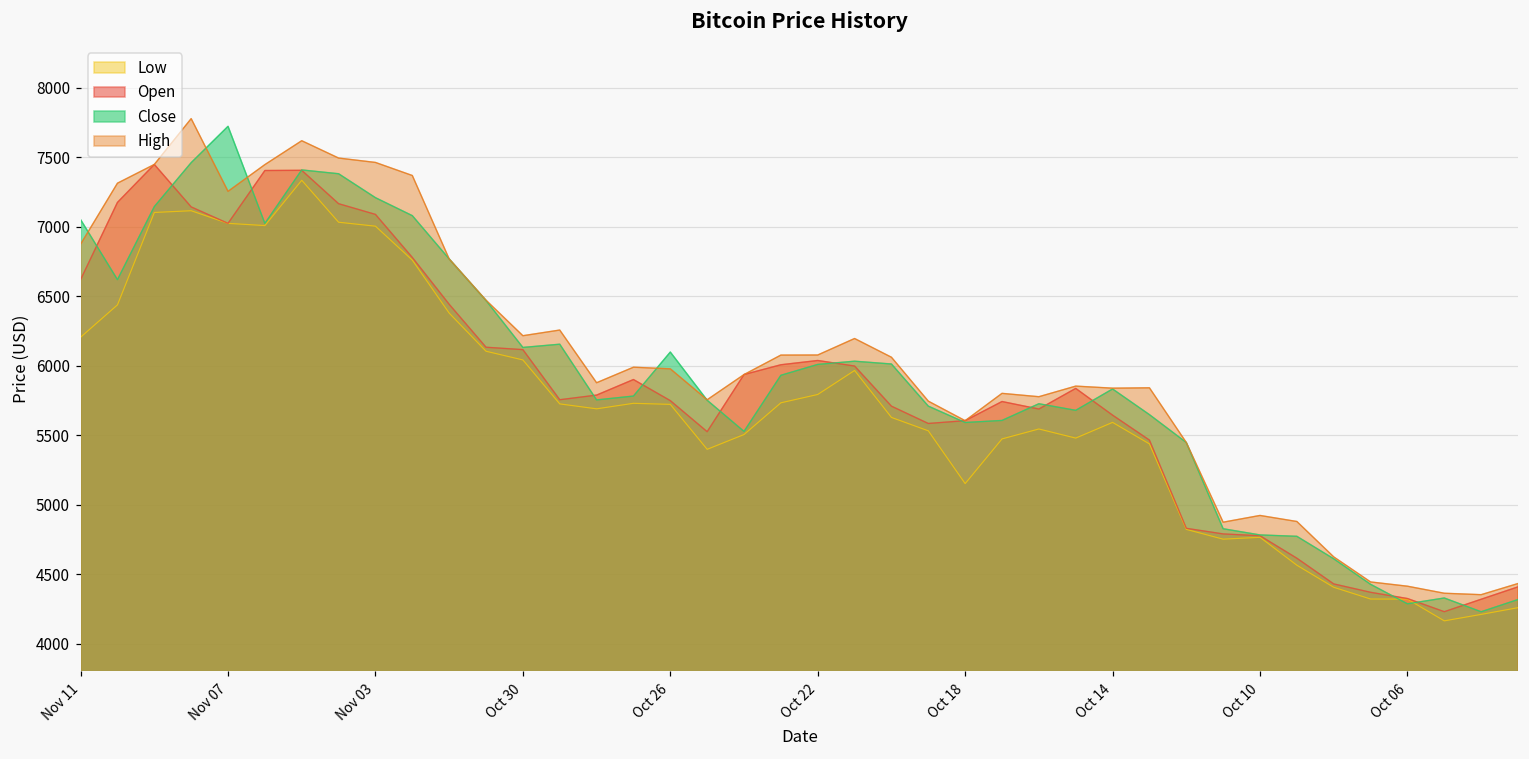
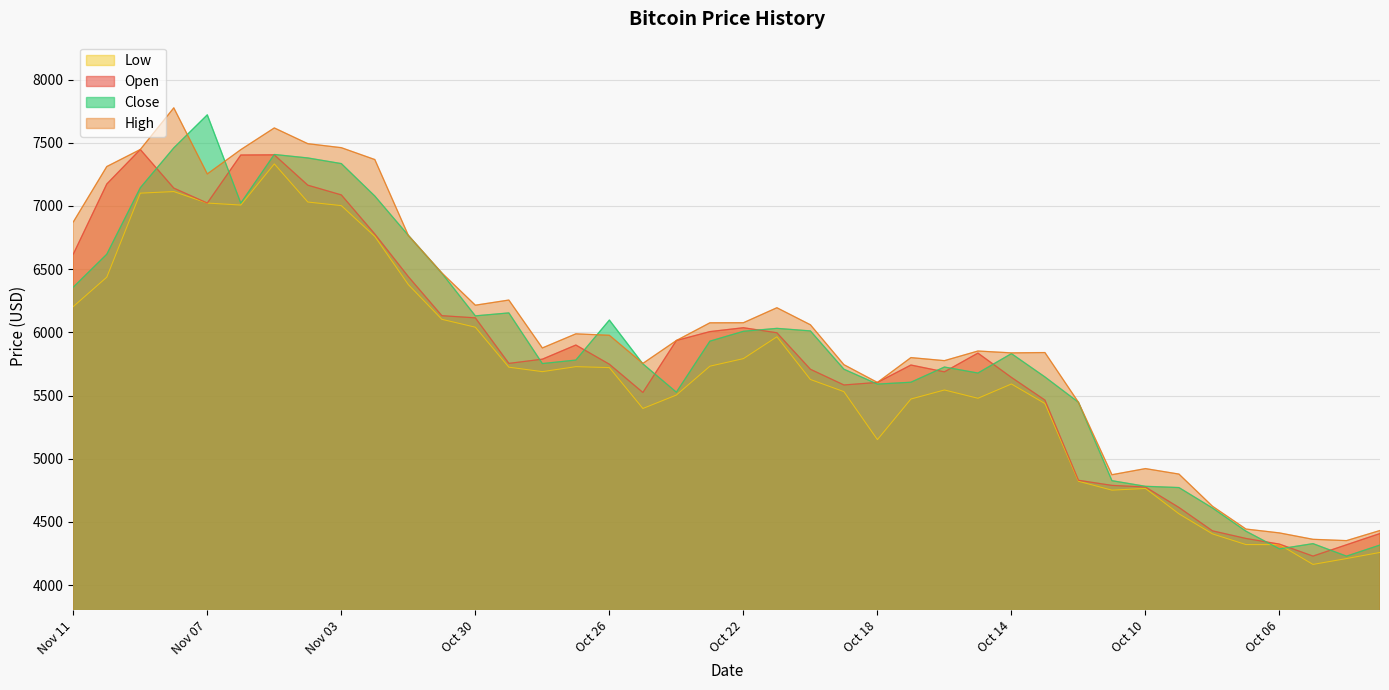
Close, Nov 11: 7050 -> 6360
Close, Nov 03: 7210 -> 7340
